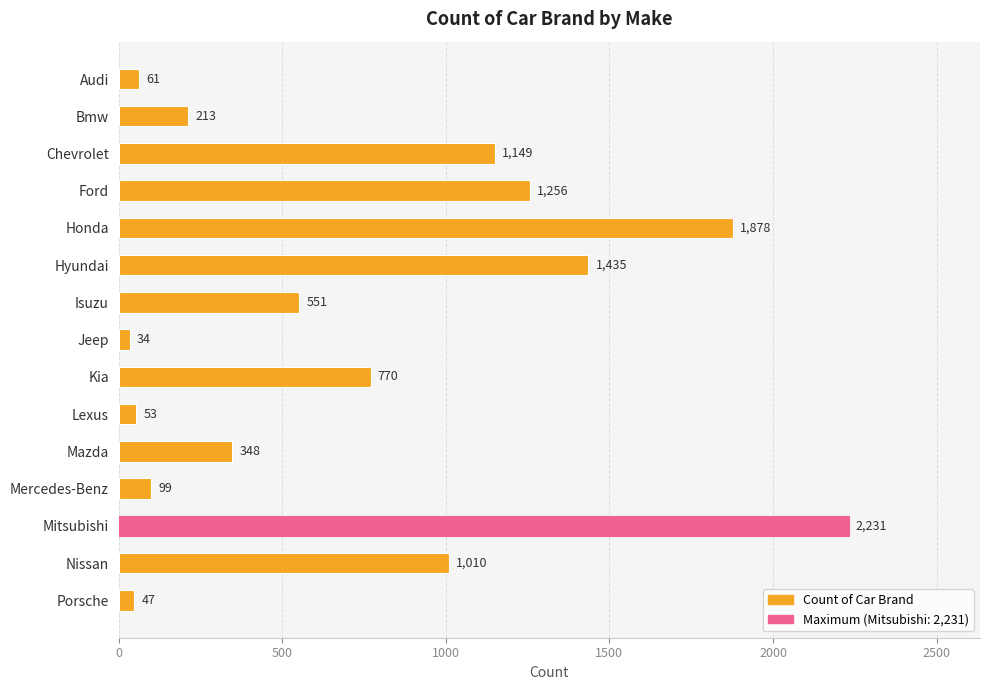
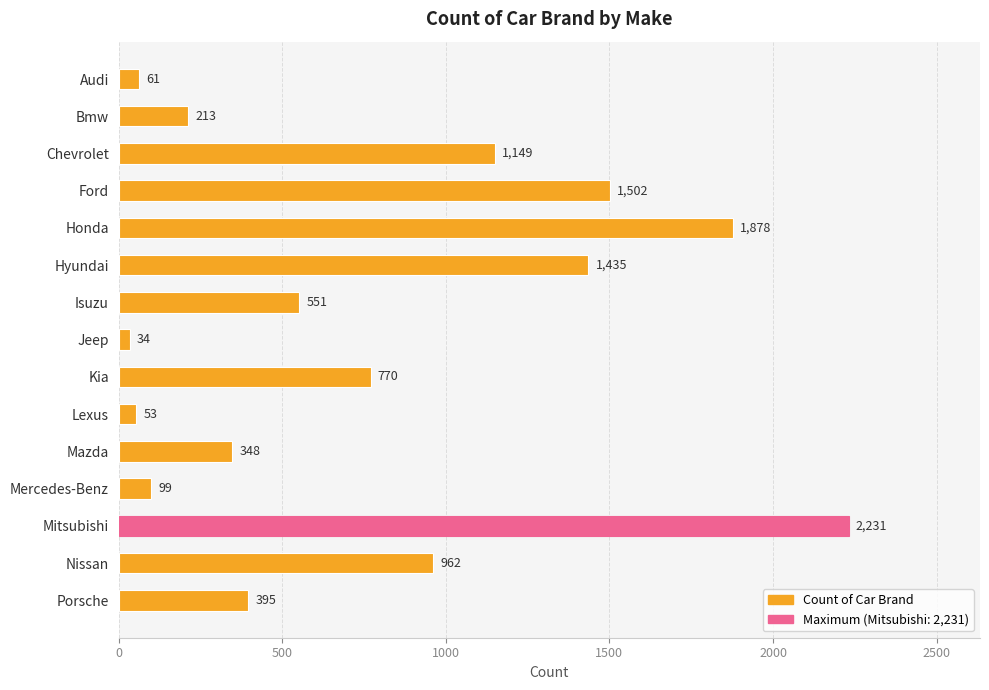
Ford: 1,256 -> 1,502
Nissan: 1,010 -> 962
Porsche: 47 -> 395
